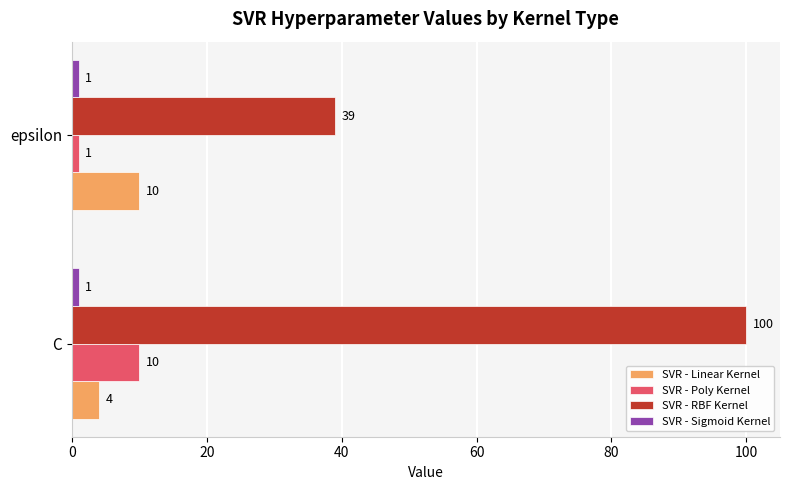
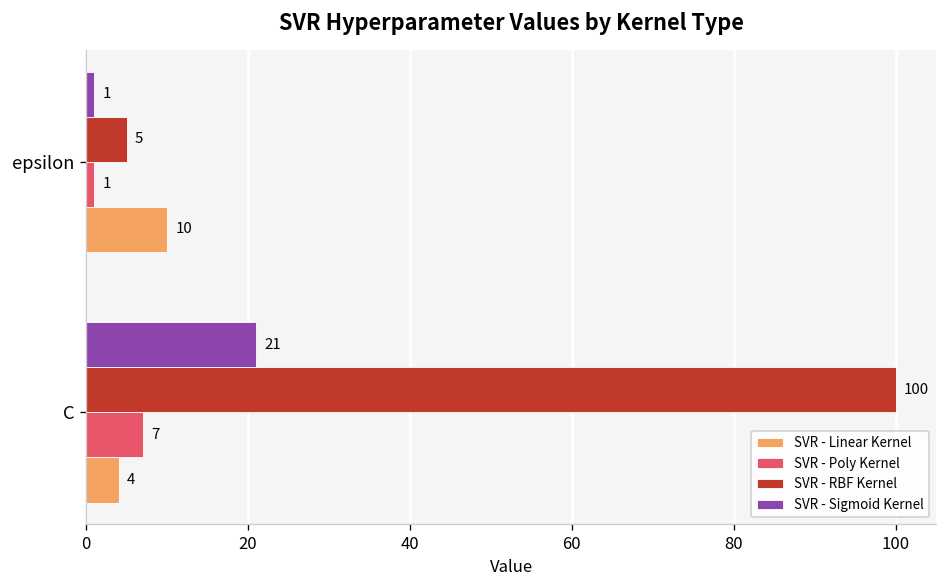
SVR - RBF Kernel, epsilon: 39 -> 5
SVR - Sigmoid Kernel, C: 1 -> 21
SVR - Poly Kernel, C: 10 -> 7
